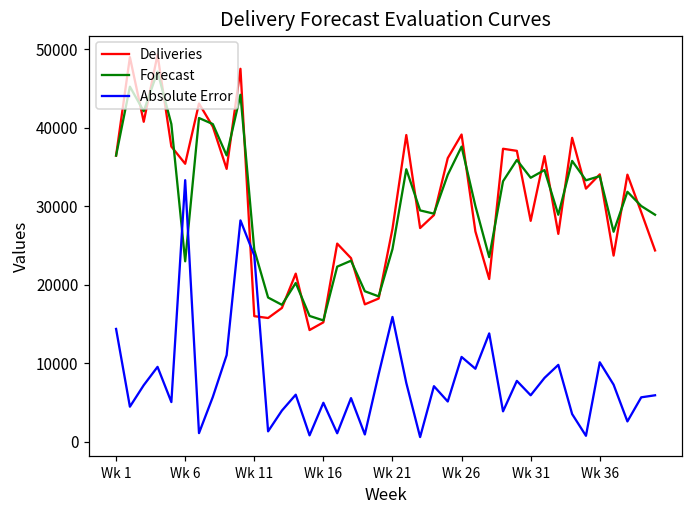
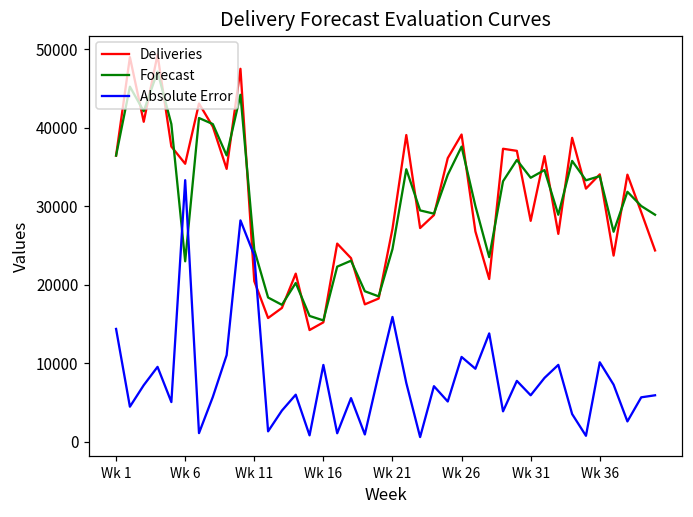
Deliveries, Wk 11: 16000 -> 20000
Absolute Error, Wk 16: 5000 -> 10000
